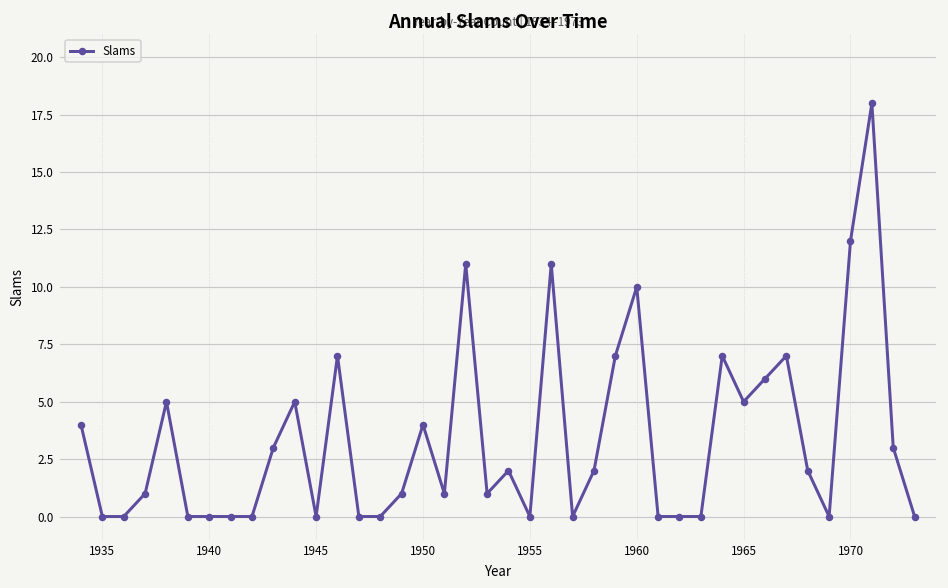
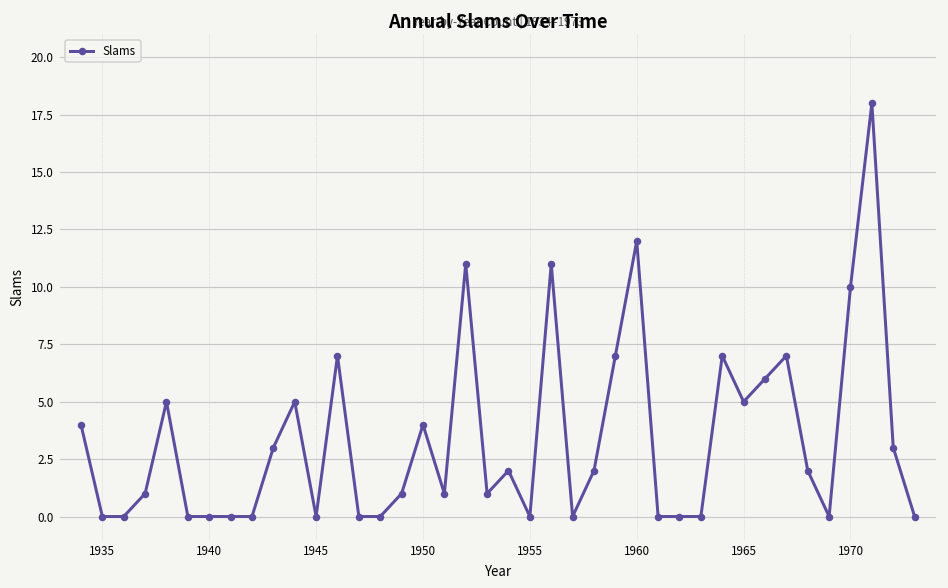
1960: 10 -> 12
1970: 12 -> 10
